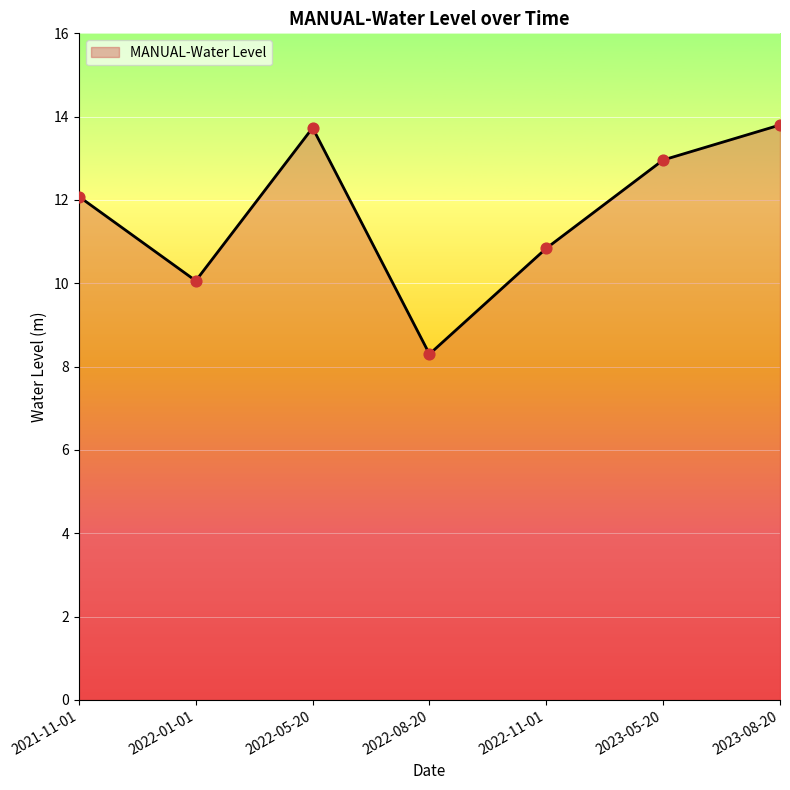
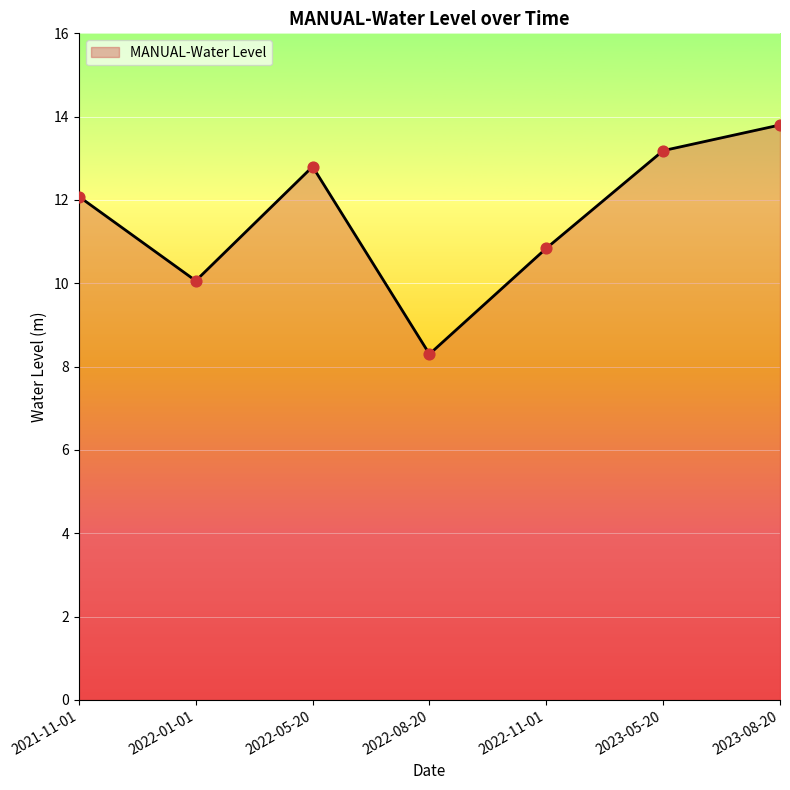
2022-05-20: 13.7 -> 12.8
2023-05-20: 13.0 -> 13.2
